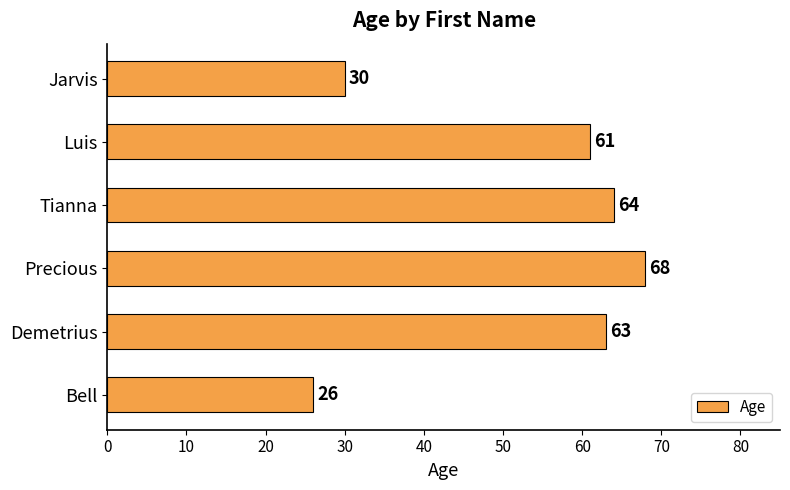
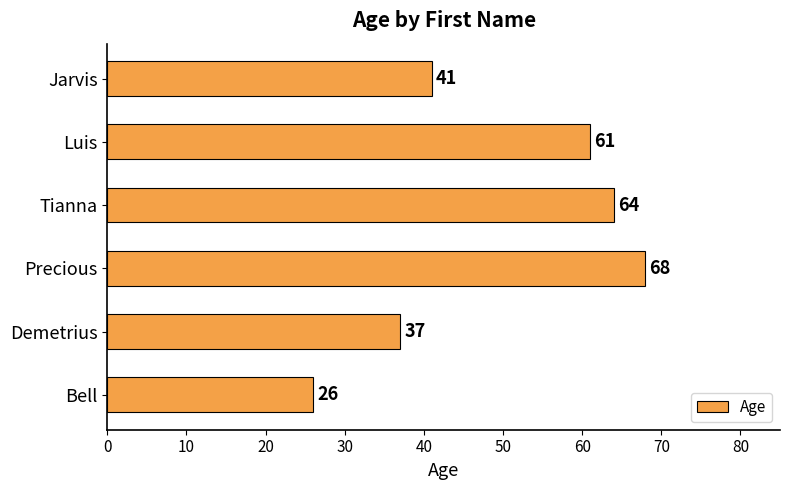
Jarvis: 30 -> 41
Demetrius: 63 -> 37
